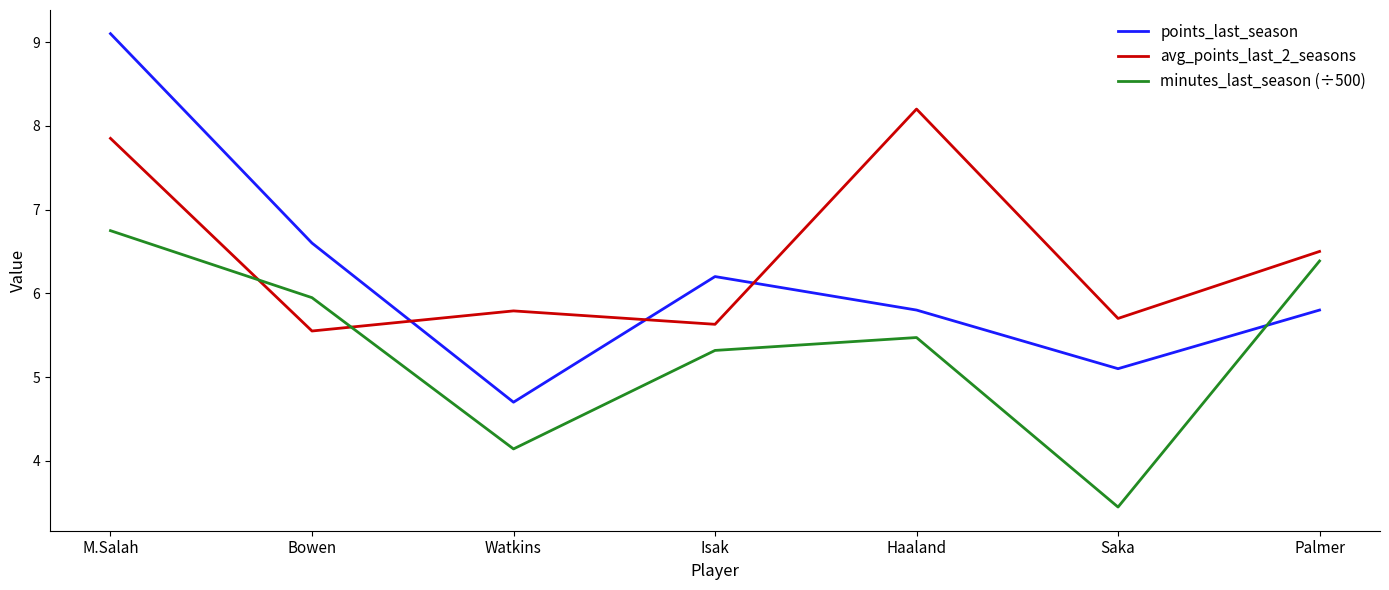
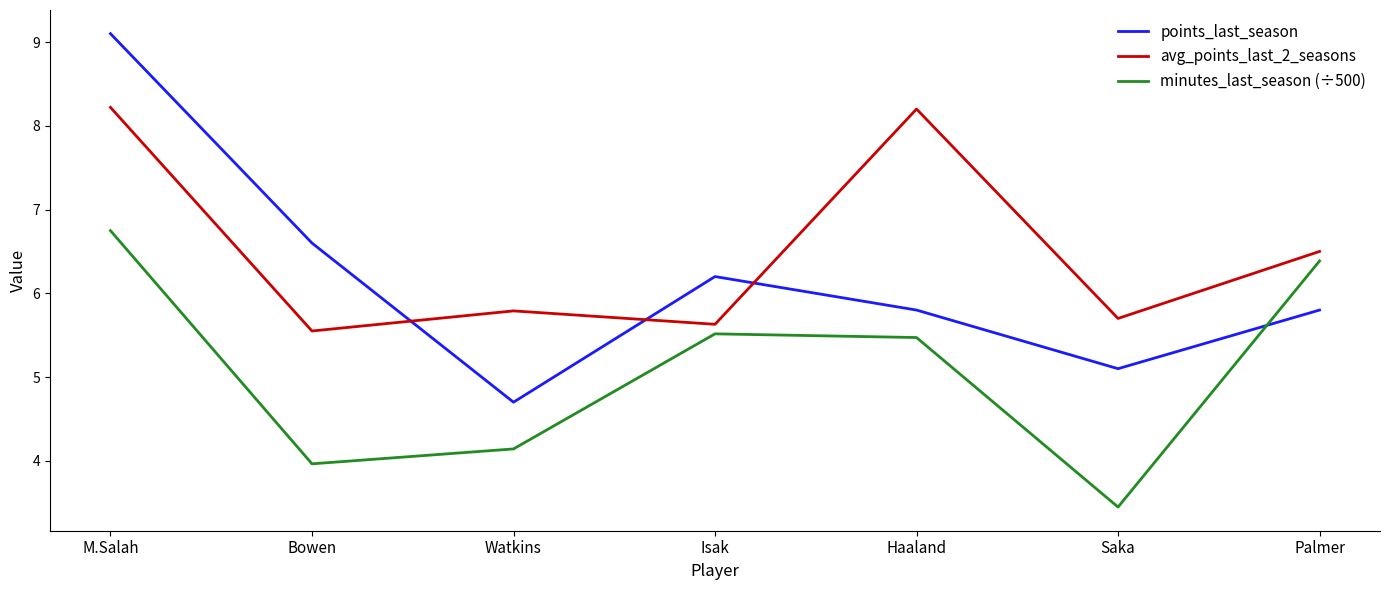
avg_points_last_2_seasons, M.Salah: 7.9 -> 8.2
minutes_last_season (÷500), Bowen: 5.9 -> 4.0
minutes_last_season (÷500), Isak: 5.3 -> 5.5
